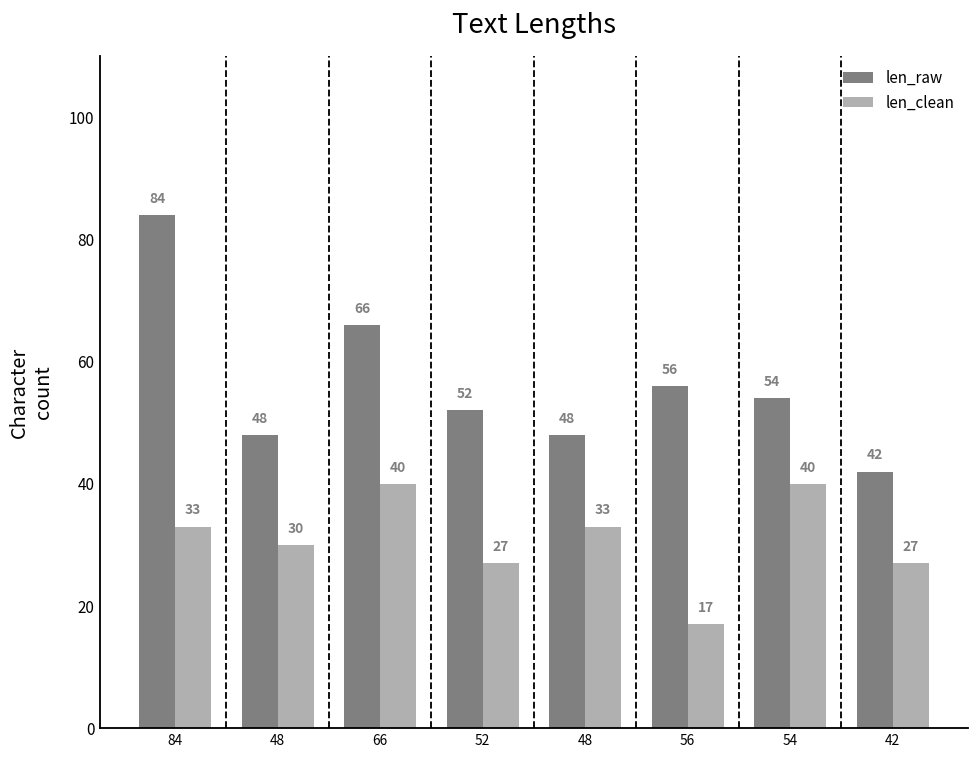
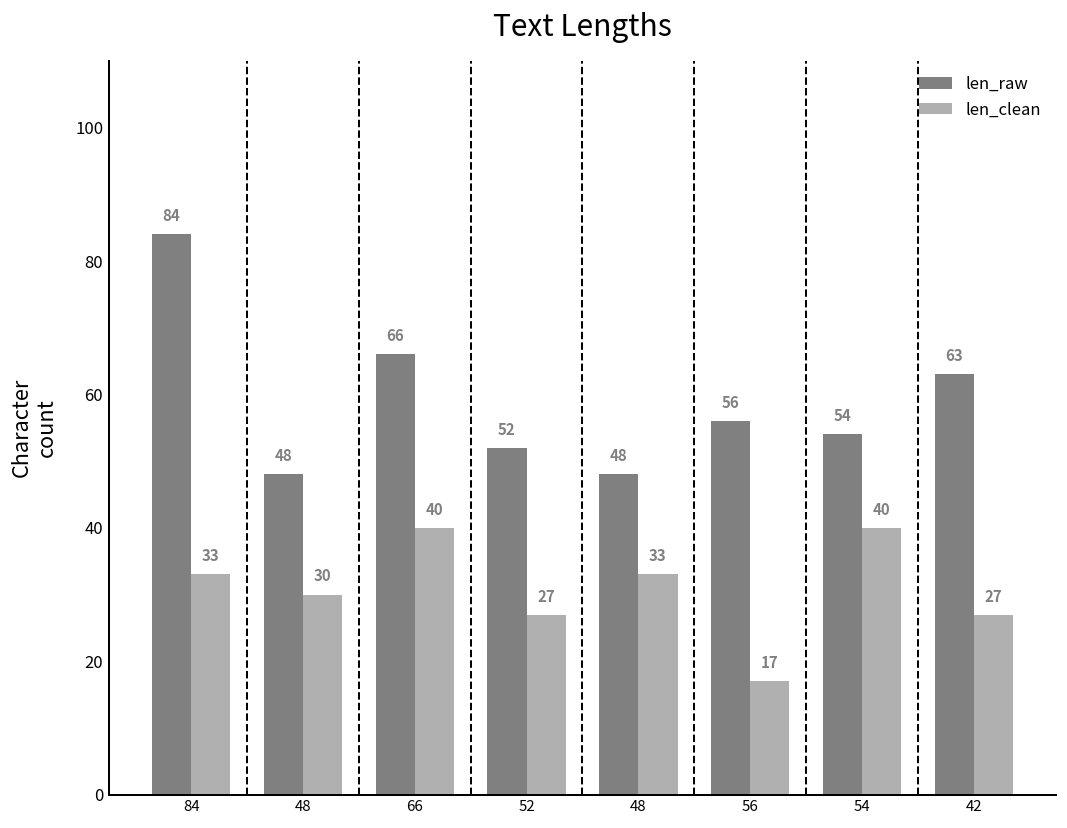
len_raw, 42: 42 -> 63
